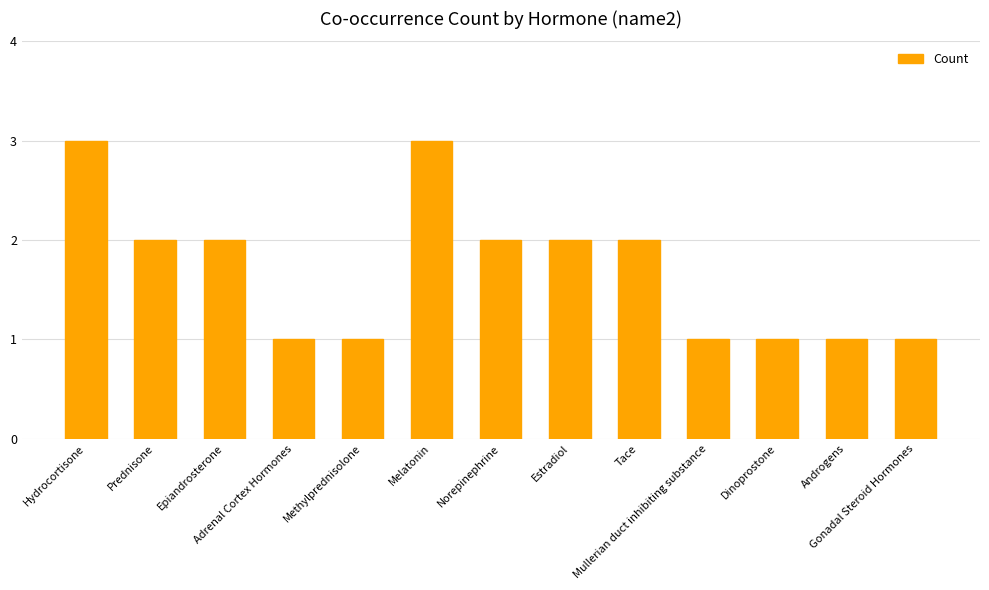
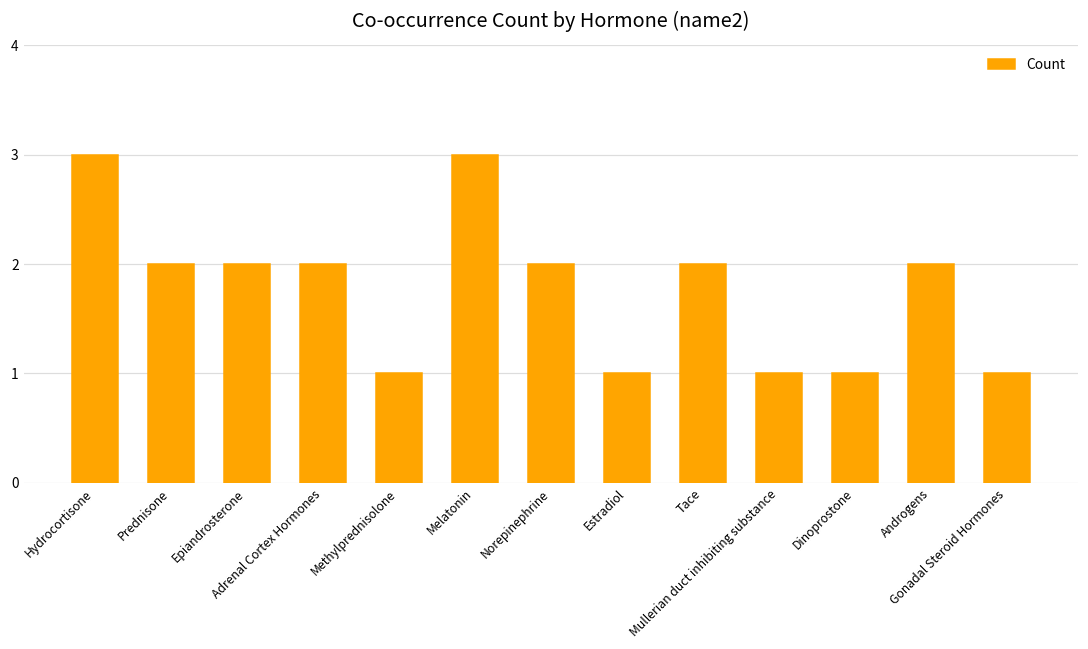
Adrenal Cortex Hormones: 1 -> 2
Estradiol: 2 -> 1
Androgens: 1 -> 2
